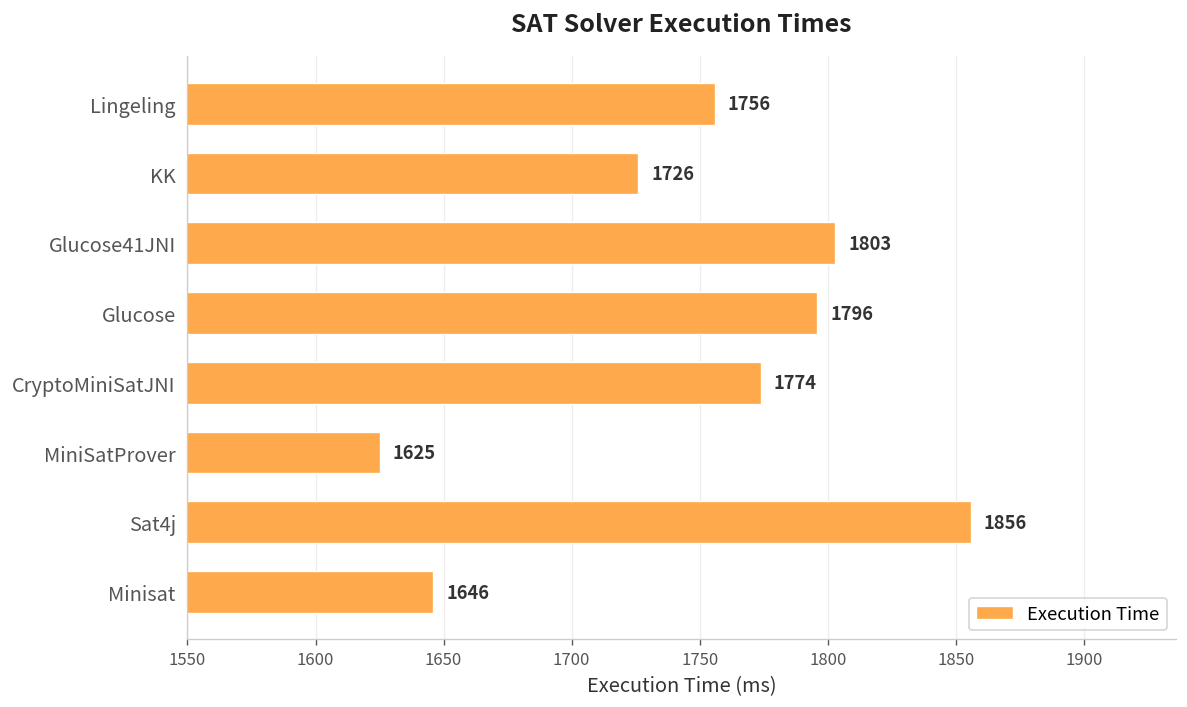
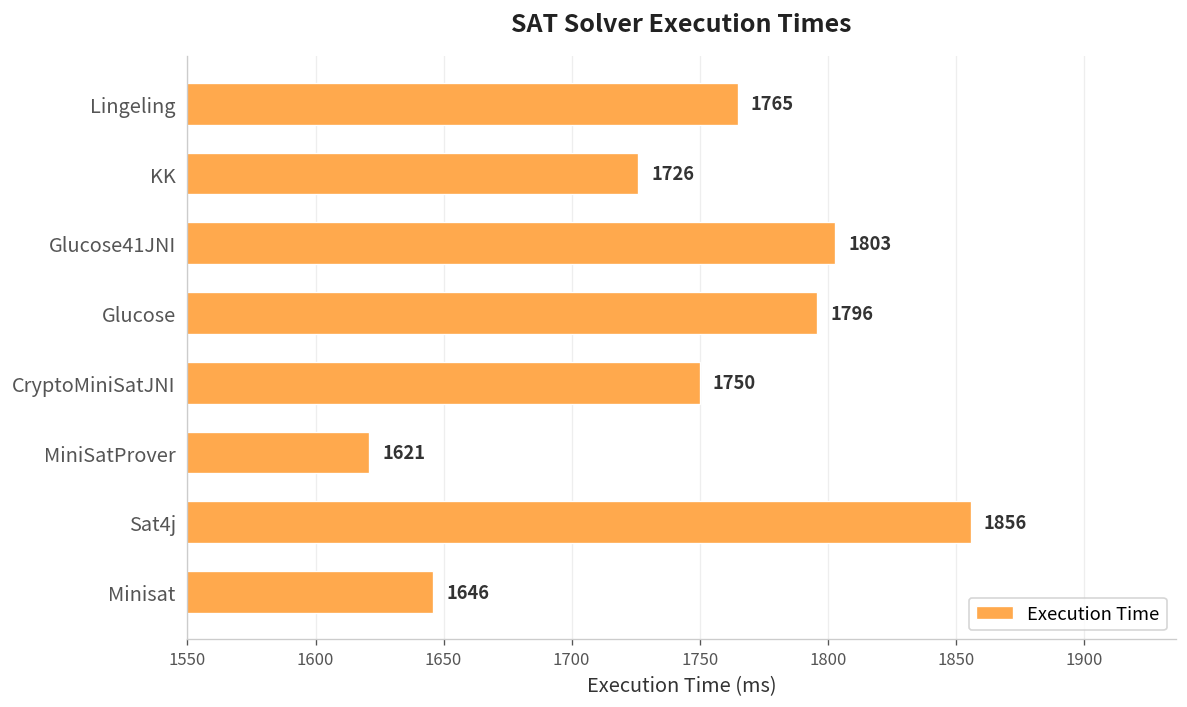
Lingeling: 1756 -> 1765
CryptoMiniSatJNI: 1774 -> 1750
MiniSatProver: 1625 -> 1621
